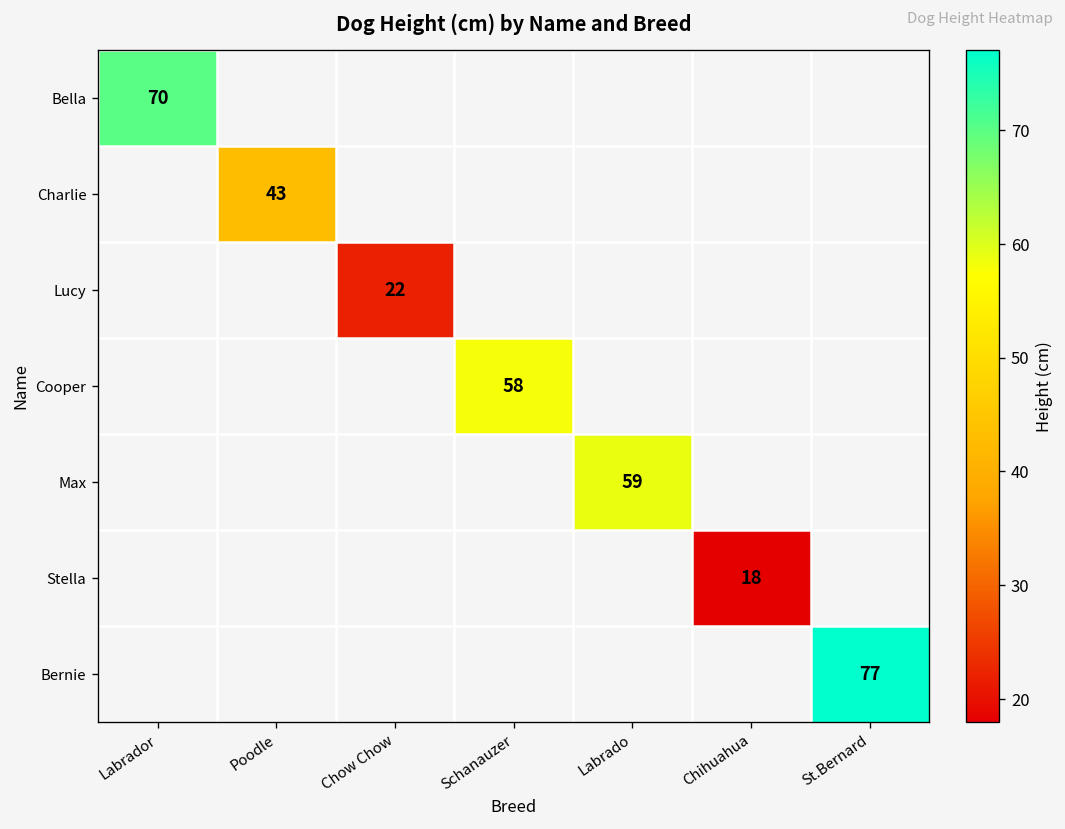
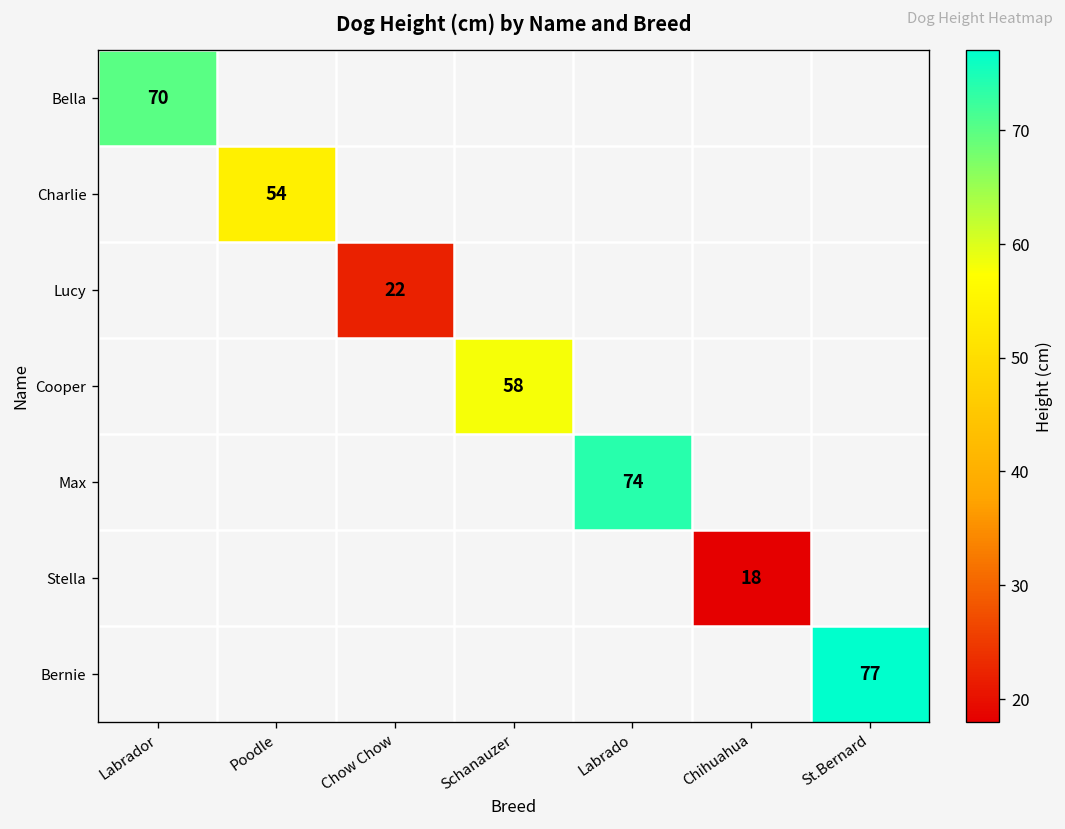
Charlie, Poodle: 43 -> 54
Max, Labrado: 59 -> 74
